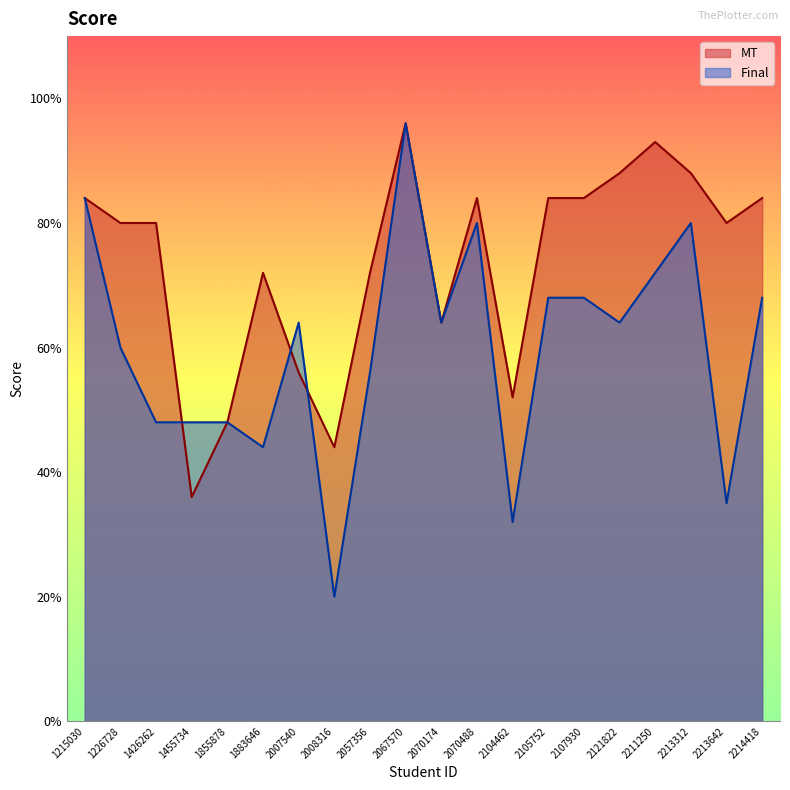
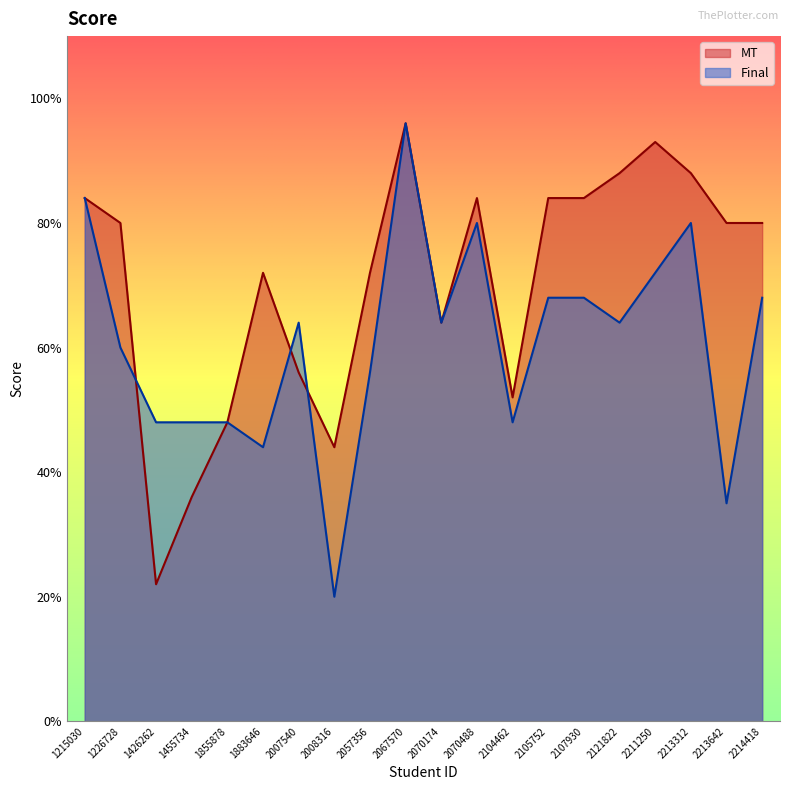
MT, 1426262: 80% -> 22%
Final, 2104462: 32% -> 48%
MT, 2214418: 84% -> 80%
